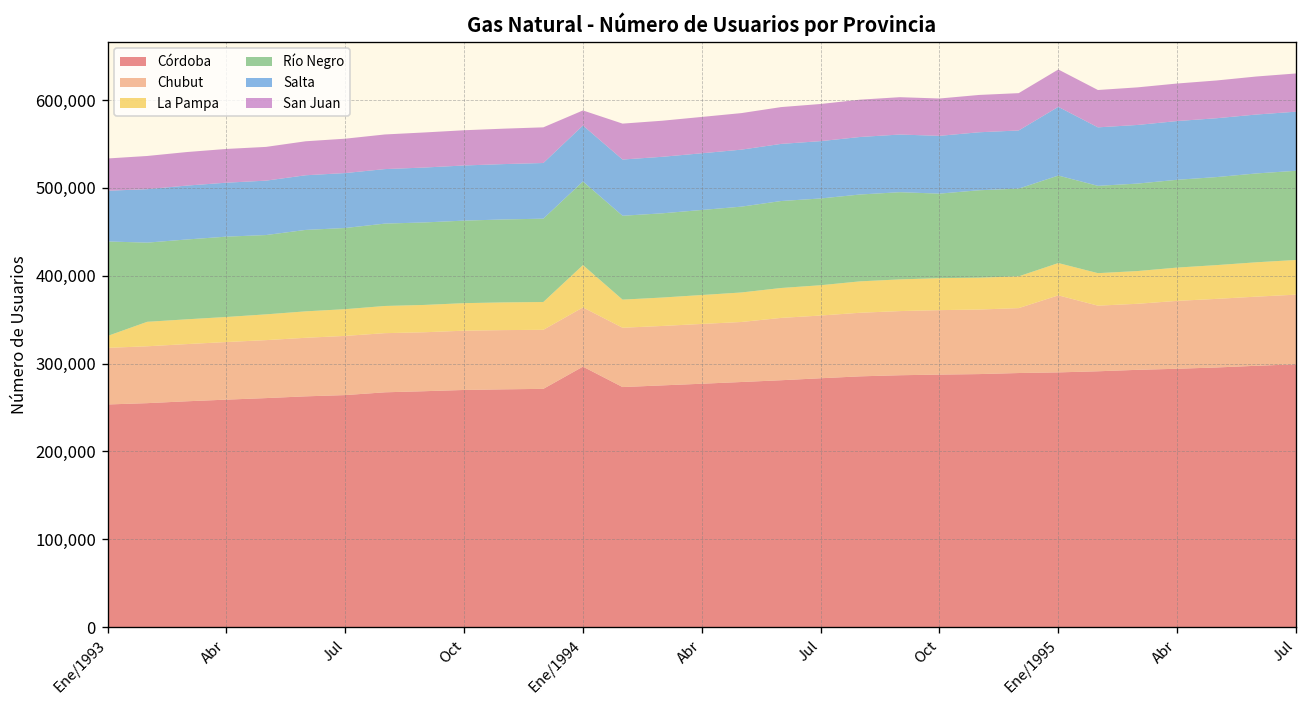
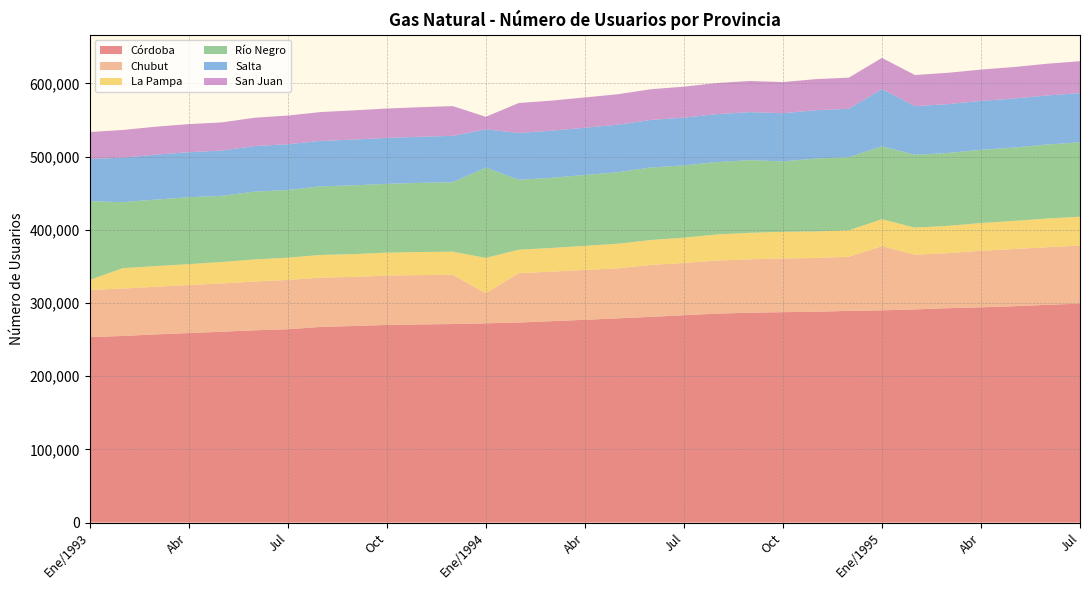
Córdoba, Ene/1994: 300,000 -> 270,000
Chubut, Ene/1994: 70,000 -> 40,000
Río Negro, Ene/1994: 100,000 -> 120,000
Salta, Ene/1994: 60,000 -> 50,000
